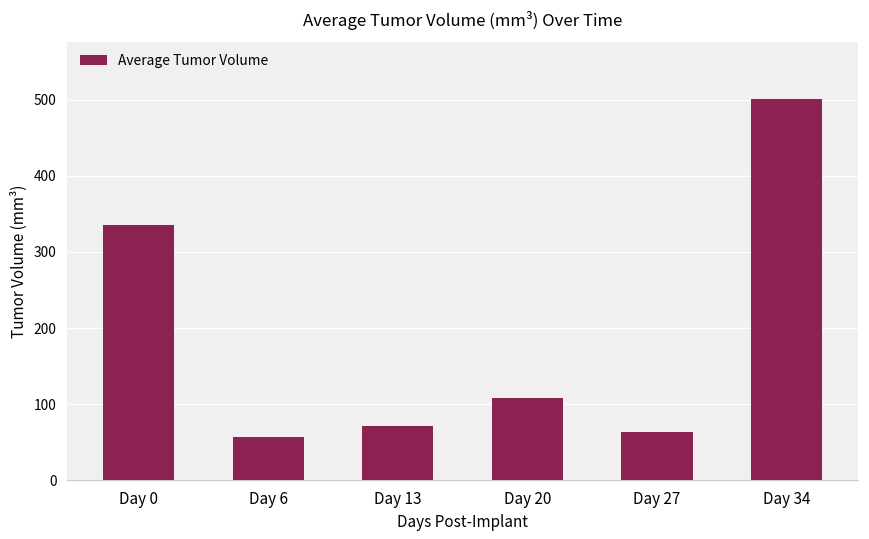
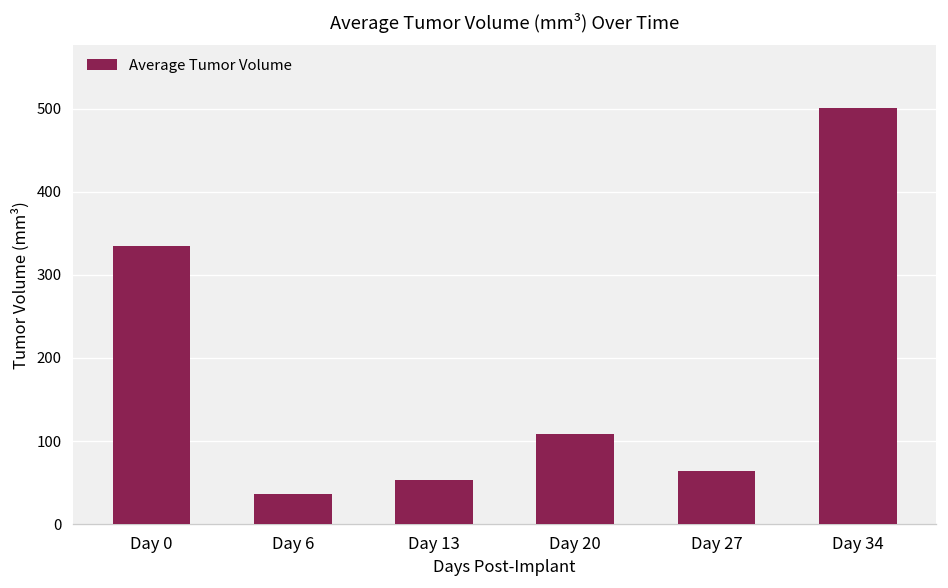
Day 6: 60 -> 40
Day 13: 70 -> 50
